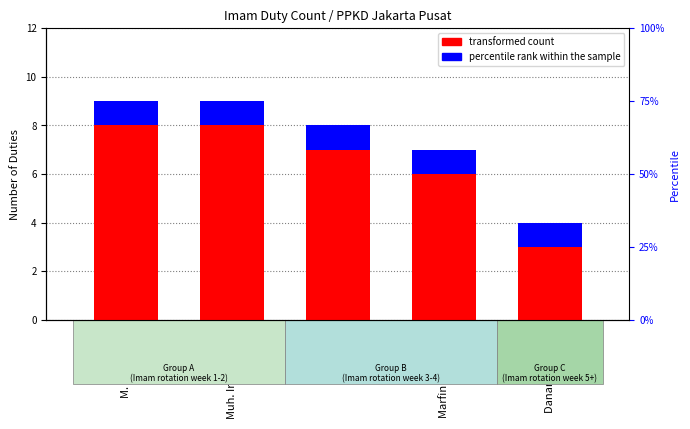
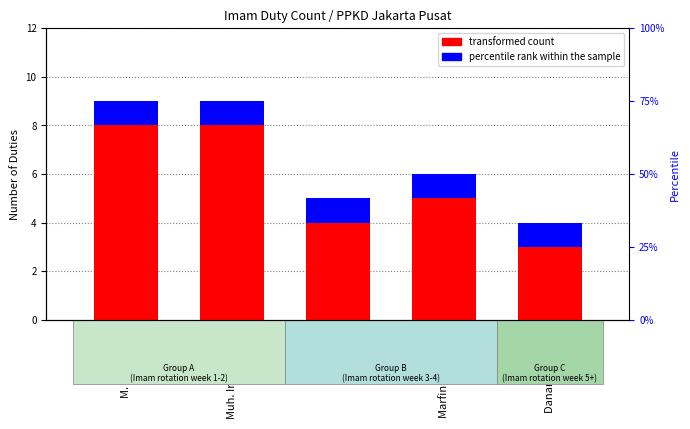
transformed count, Rifki Azhar: 7 -> 4
transformed count, Marfin Firhansyah: 6 -> 5
